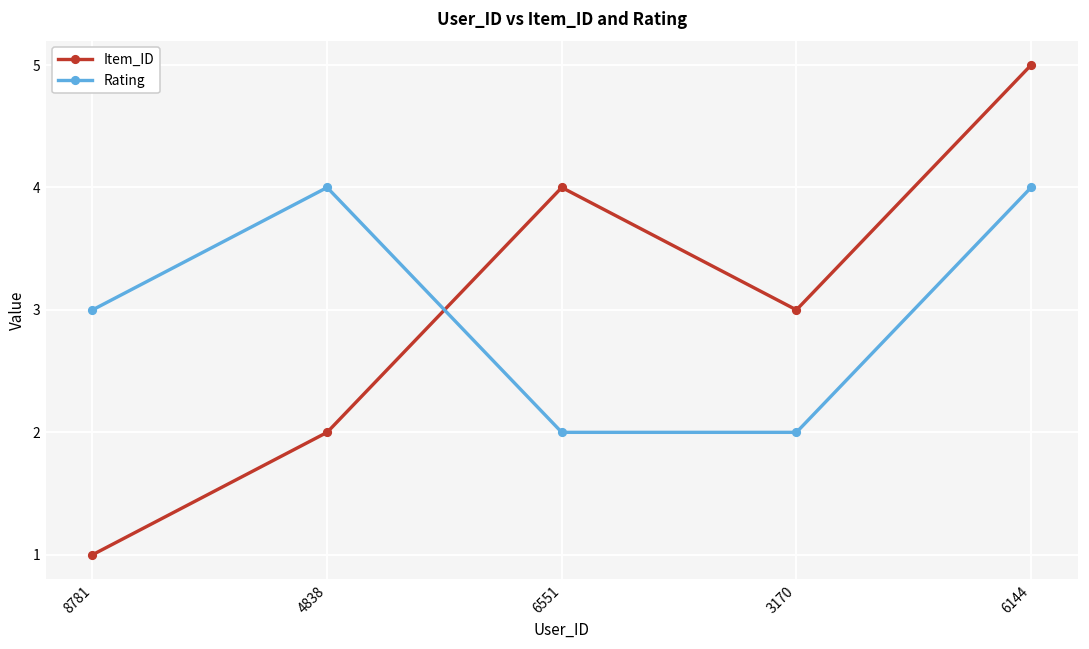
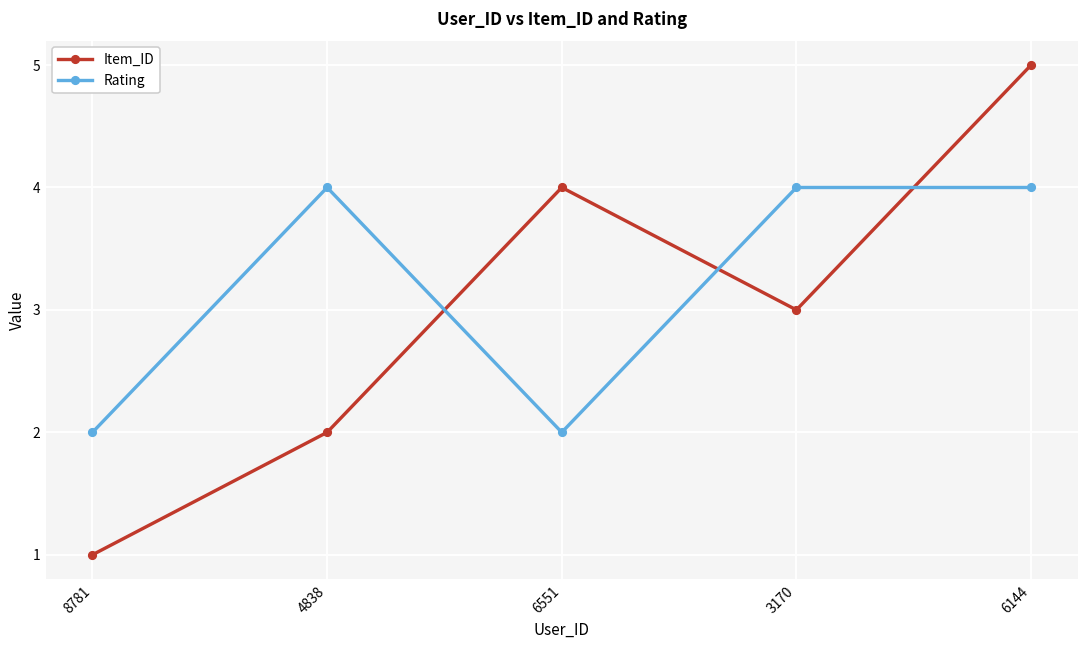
Rating, 8781: 3 -> 2
Rating, 3170: 2 -> 4
